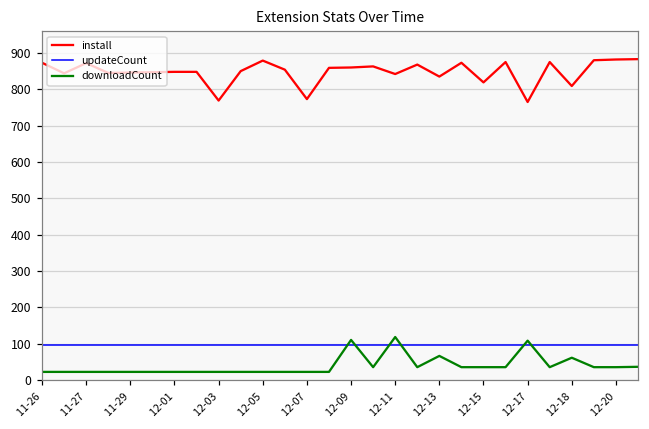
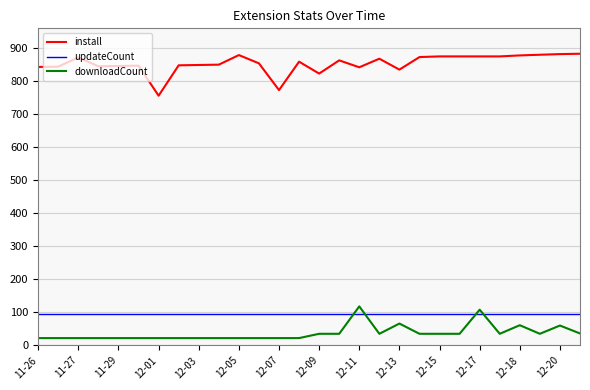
install, 11-26: 870 -> 840
install, 12-01: 850 -> 760
install, 12-03: 770 -> 850
install, 12-09: 860 -> 820
downloadCount, 12-09: 110 -> 40
install, 12-15: 820 -> 880
install, 12-17: 770 -> 880
install, 12-18: 810 -> 880
downloadCount, 12-20: 40 -> 60
